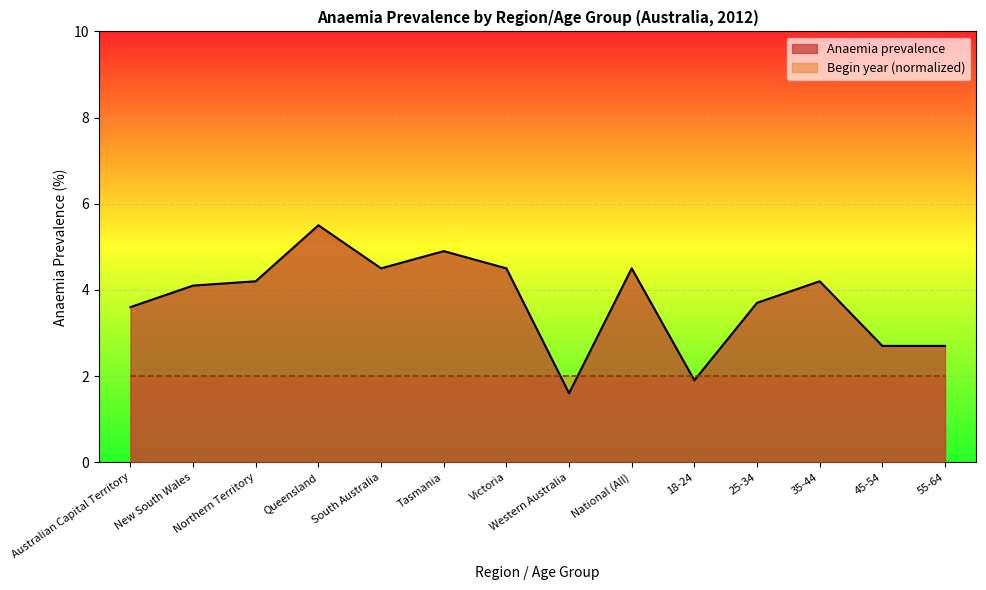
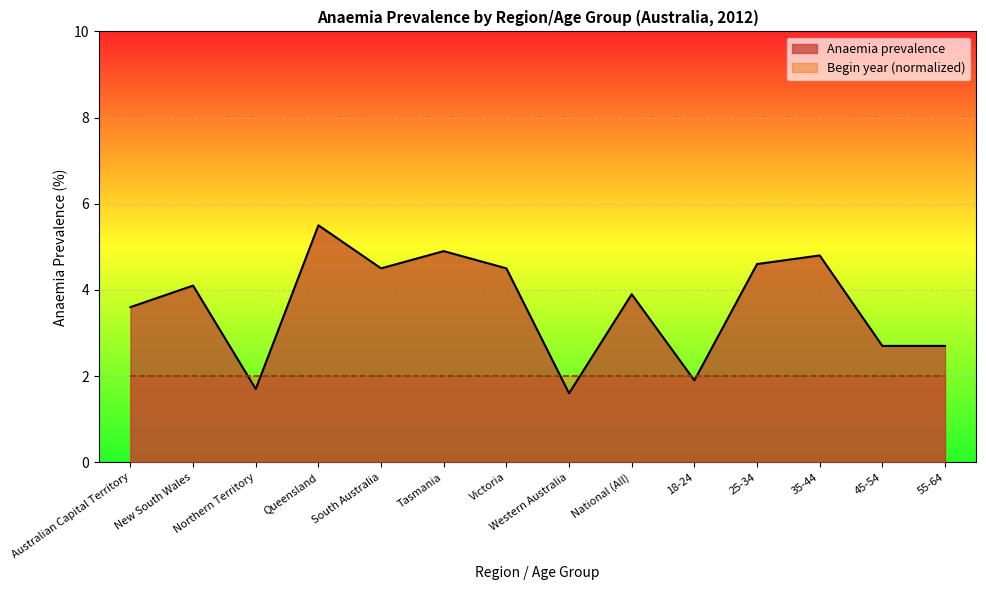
Anaemia prevalence, Northern Territory: 4.2 -> 1.7
Anaemia prevalence, National (All): 4.5 -> 3.9
Anaemia prevalence, 25-34: 3.7 -> 4.6
Anaemia prevalence, 35-44: 4.2 -> 4.8
